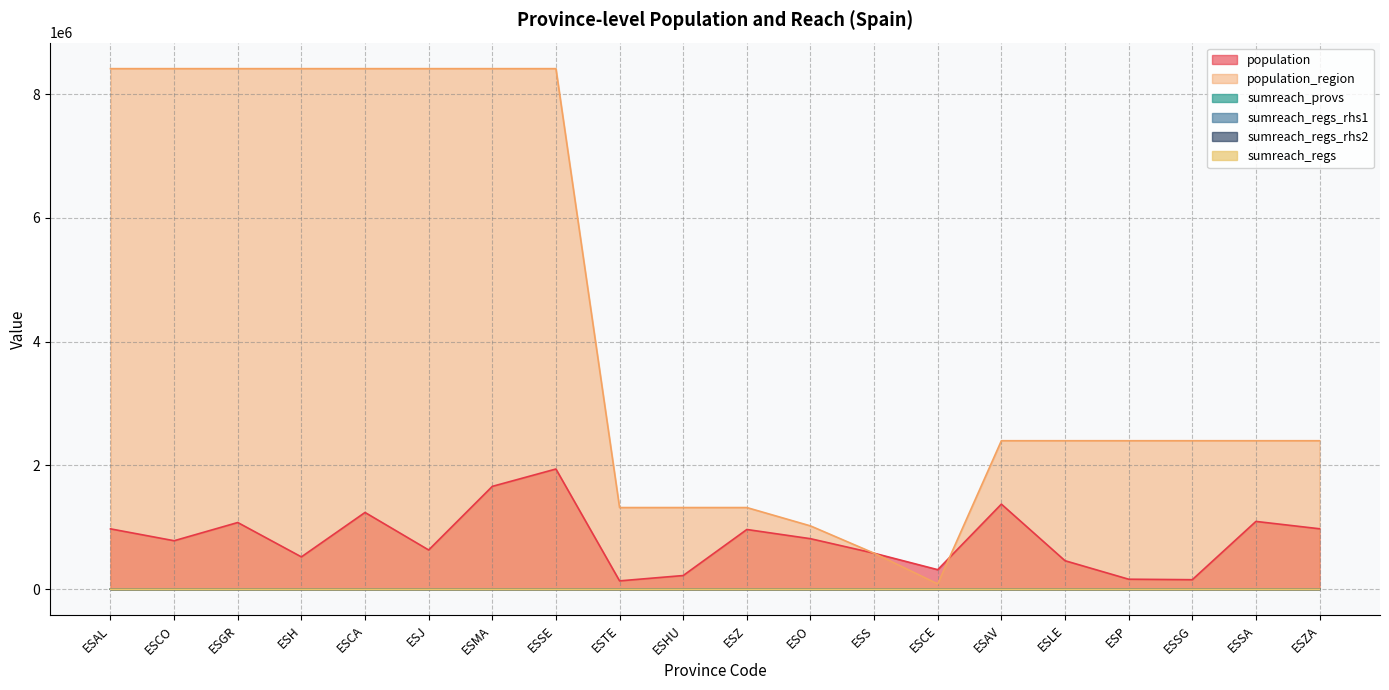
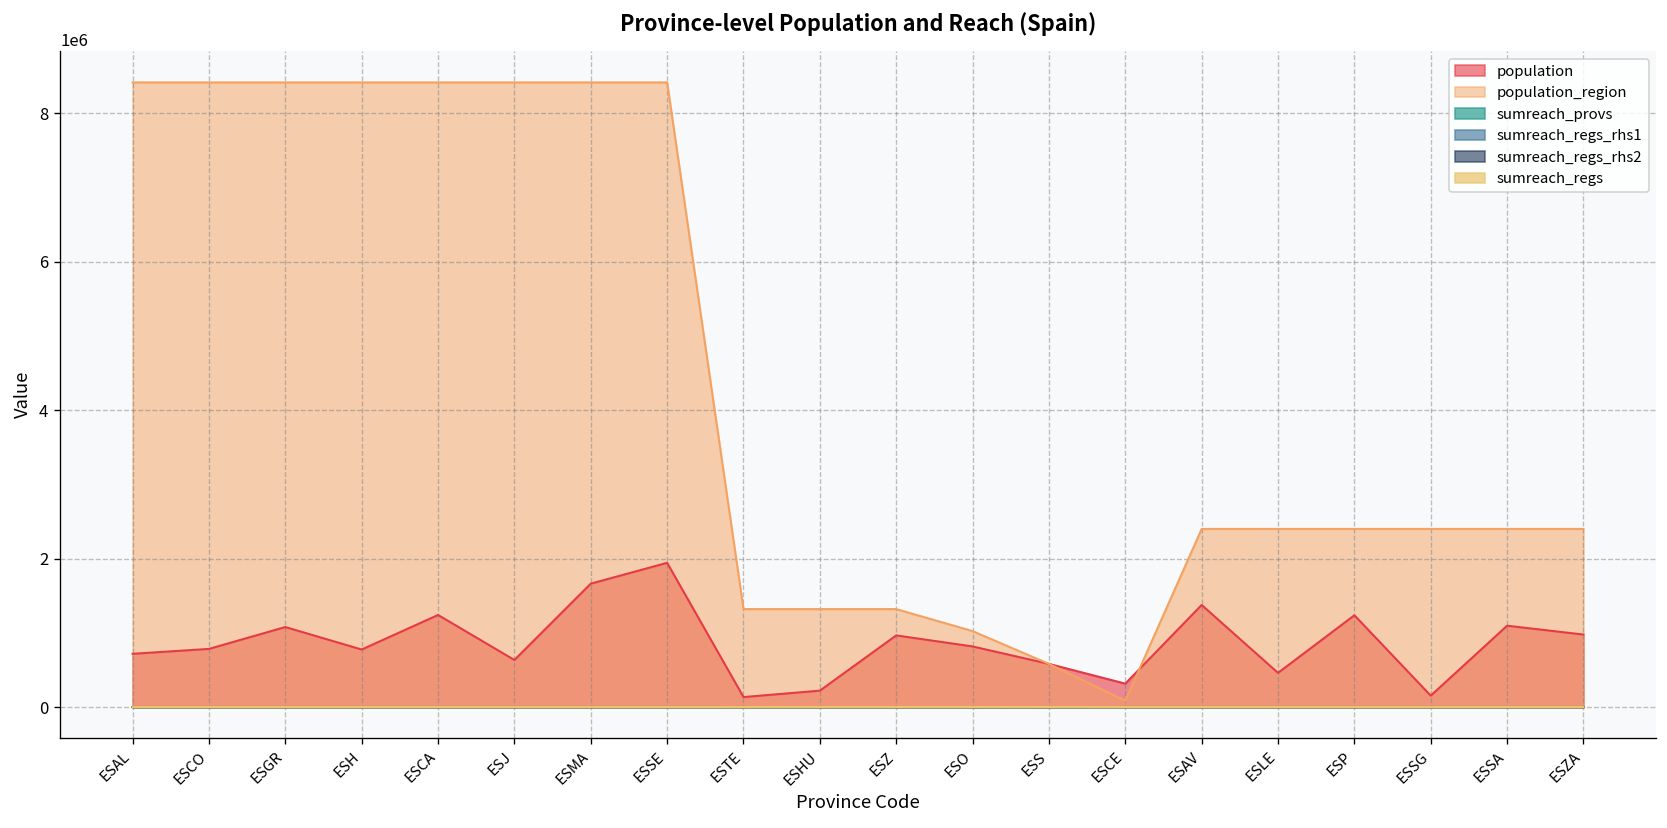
population, ESAL: 1000000 -> 700000
population, ESH: 500000 -> 800000
population, ESP: 200000 -> 1200000
